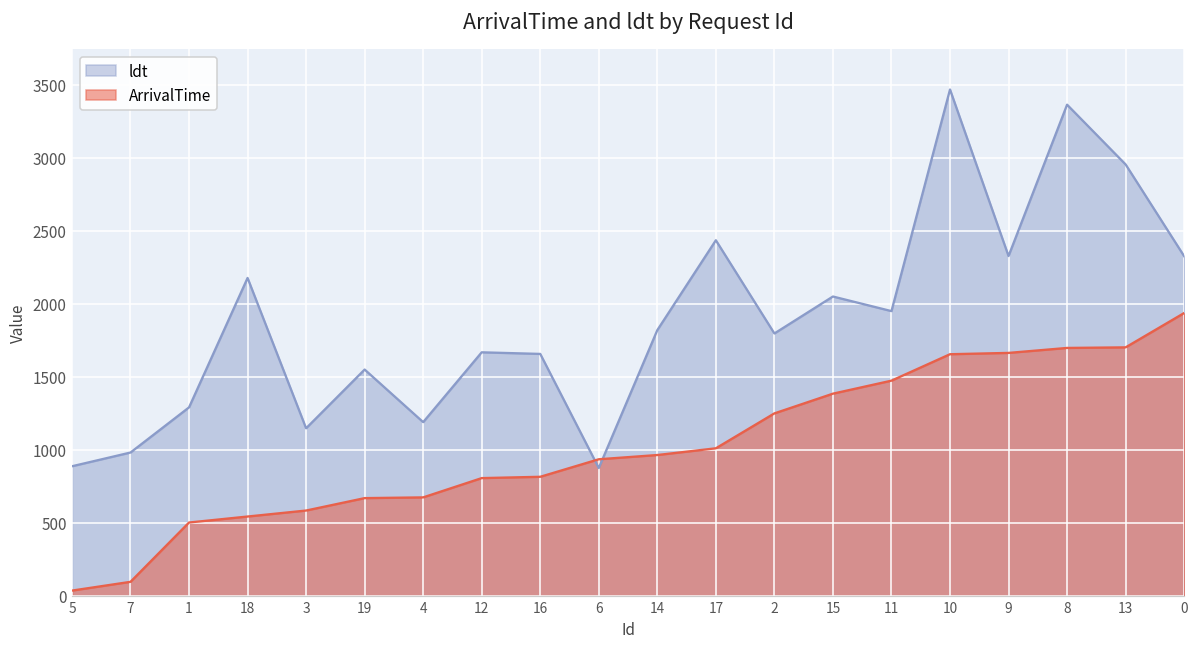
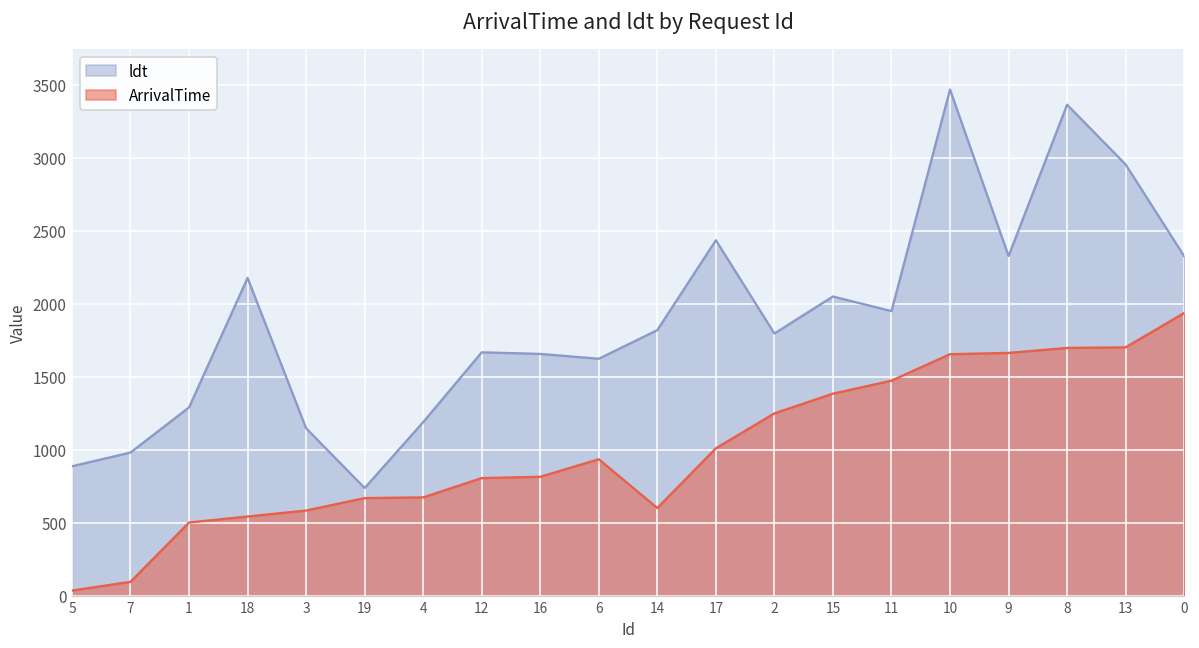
ldt, 19: 1550 -> 740
ldt, 6: 880 -> 1620
ArrivalTime, 14: 960 -> 600
